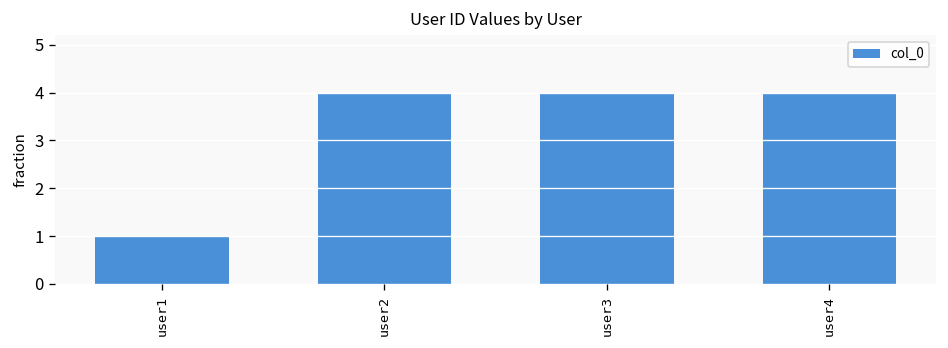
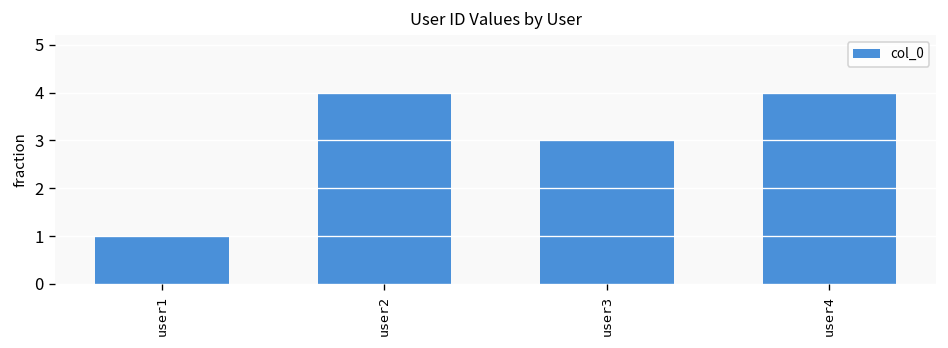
user3: 4 -> 3
